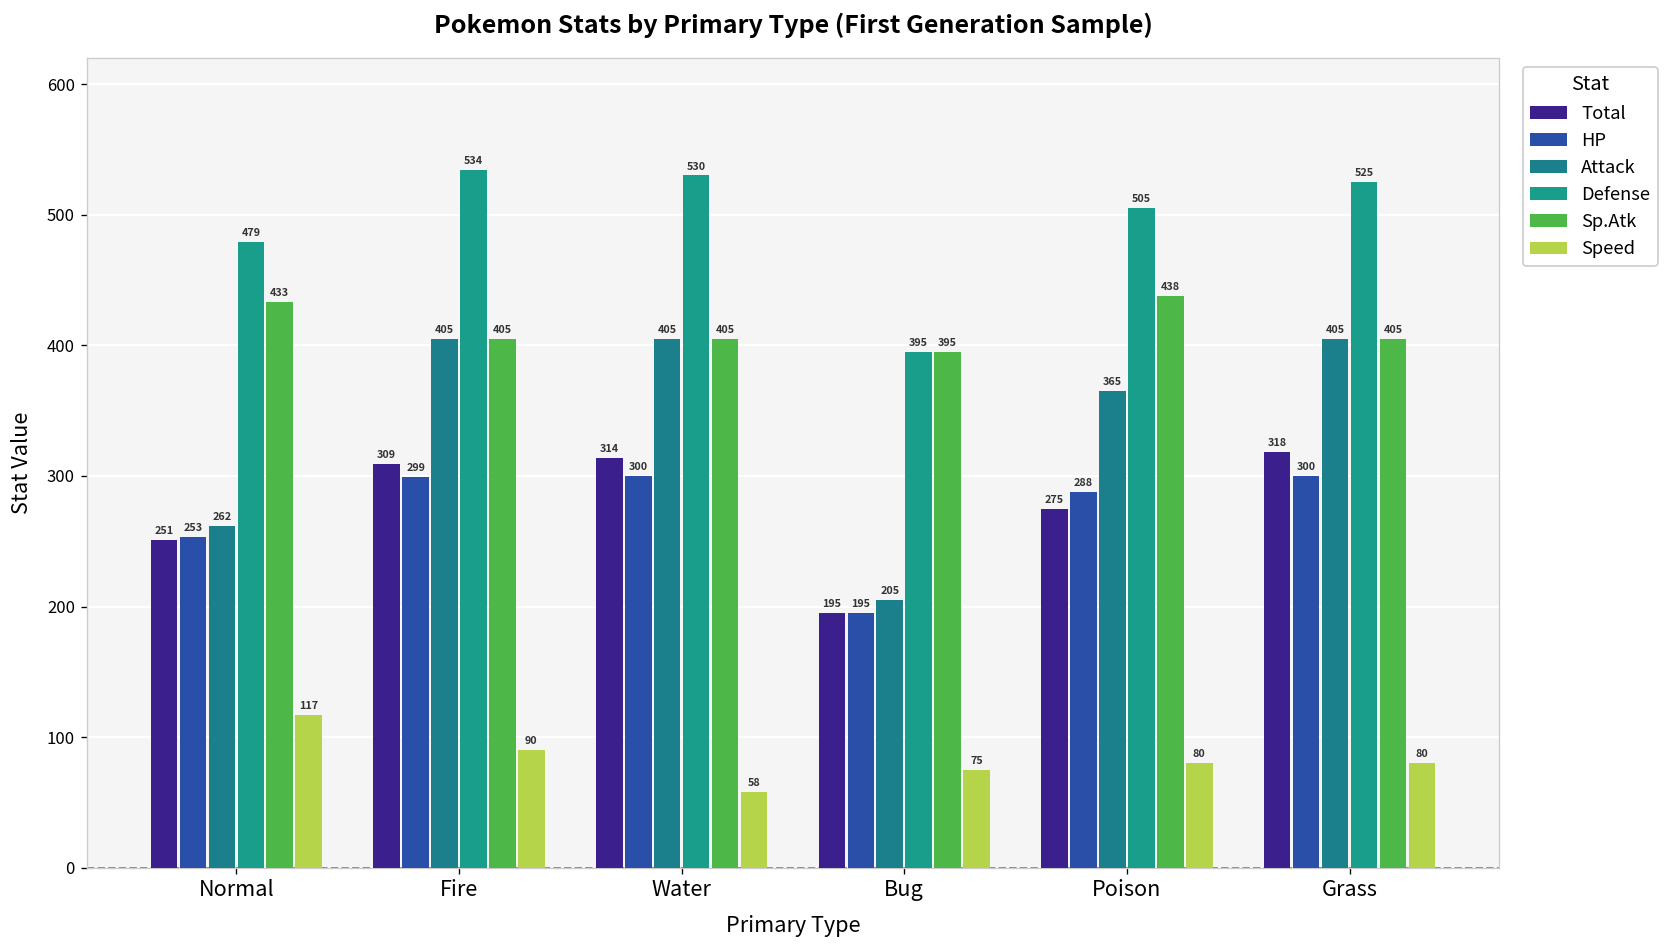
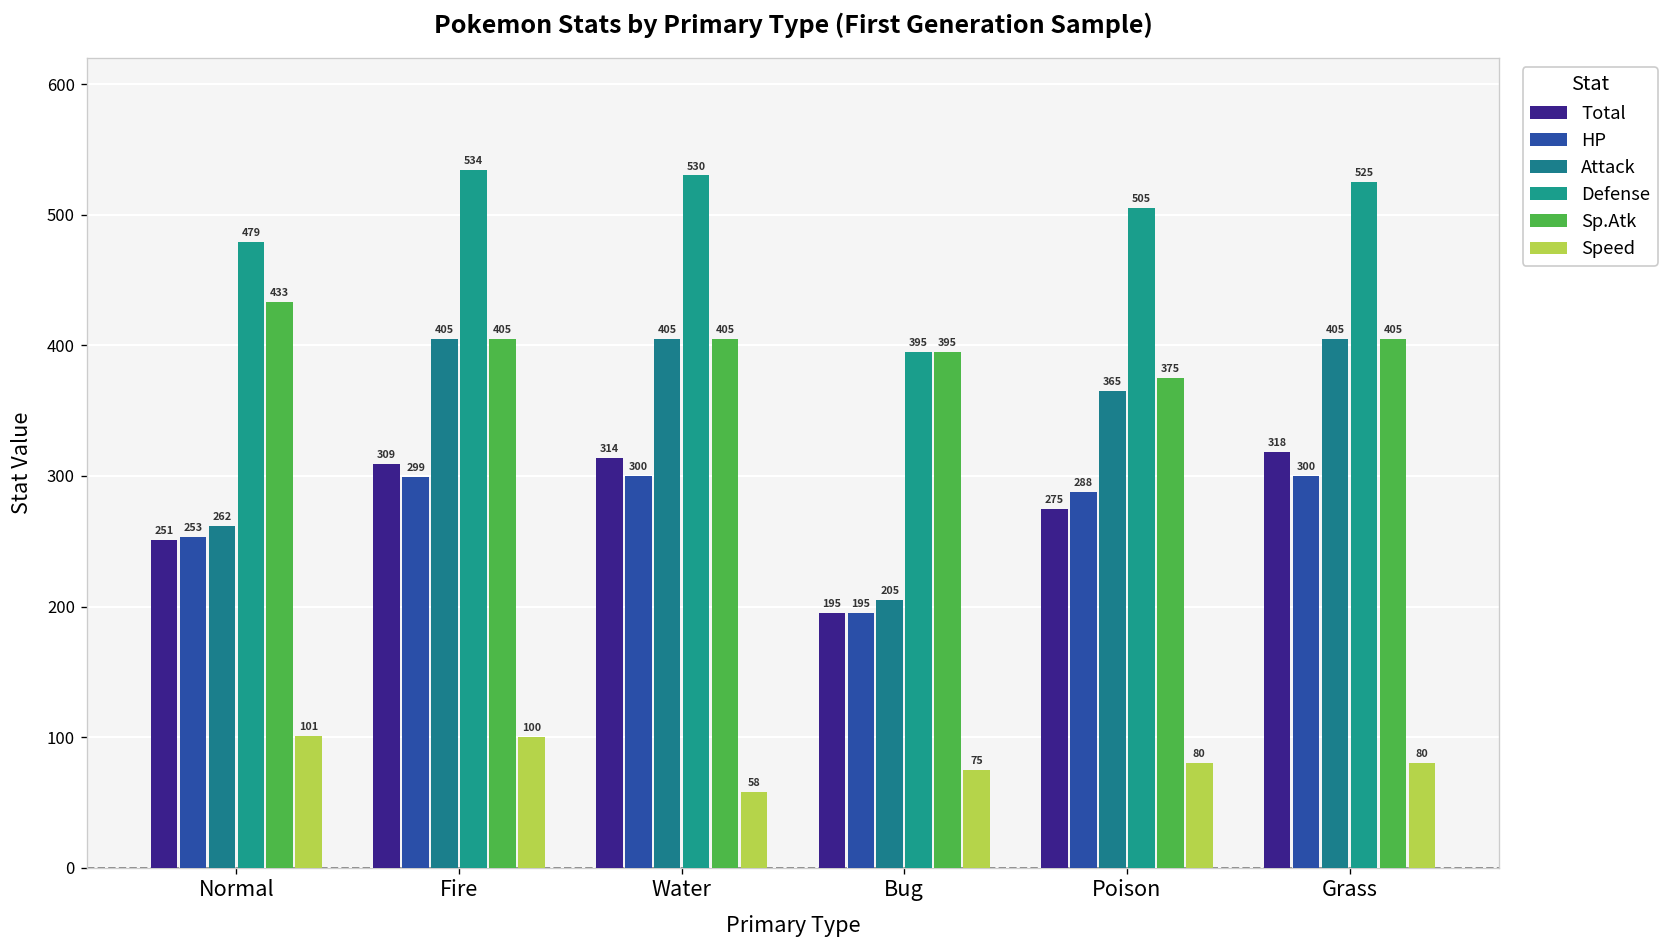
Speed, Normal: 117 -> 101
Speed, Fire: 90 -> 100
Sp.Atk, Poison: 438 -> 375
